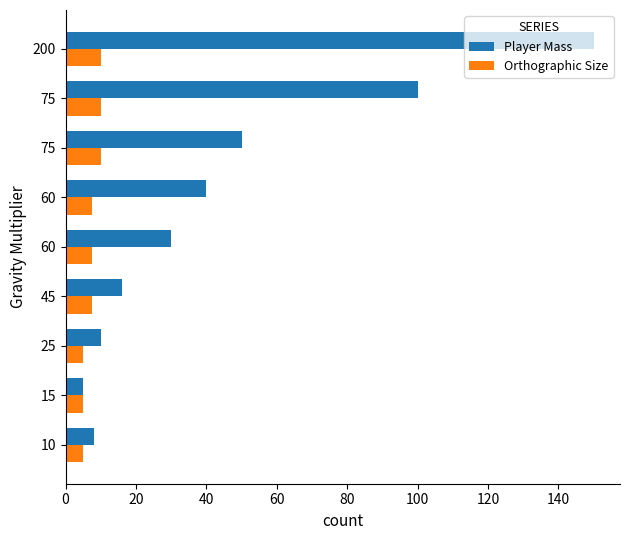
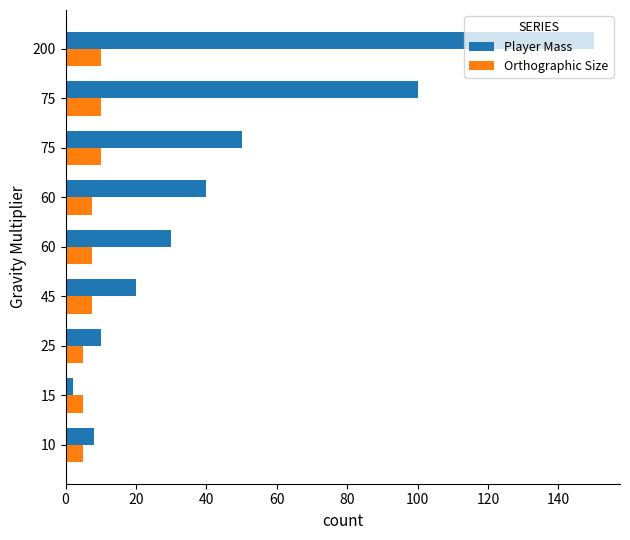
Player Mass, 45: 16 -> 20
Player Mass, 15: 5 -> 2
